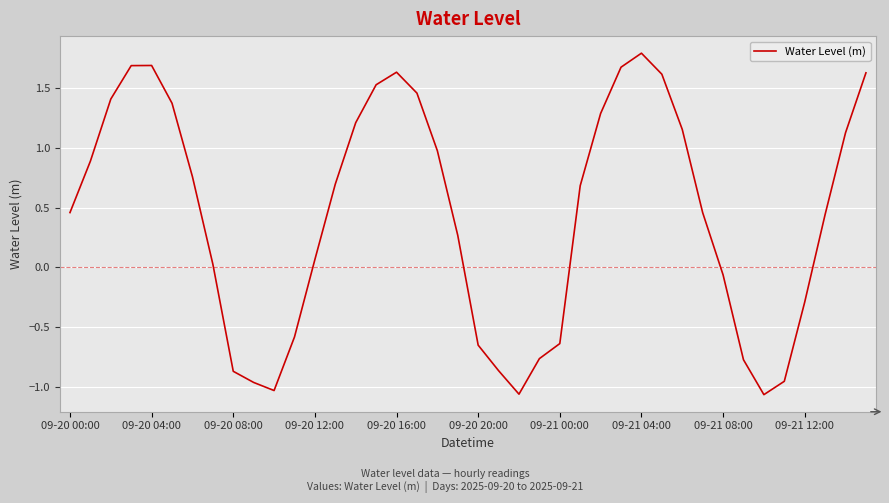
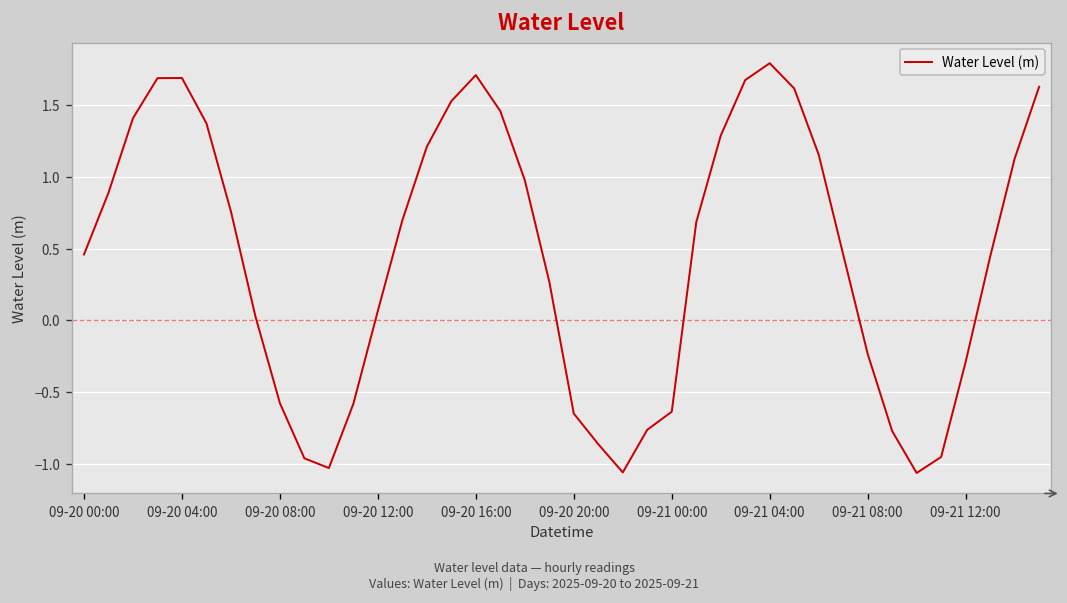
09-20 08:00: -0.87 -> -0.58
09-20 16:00: 1.63 -> 1.71
09-21 08:00: -0.06 -> -0.23
